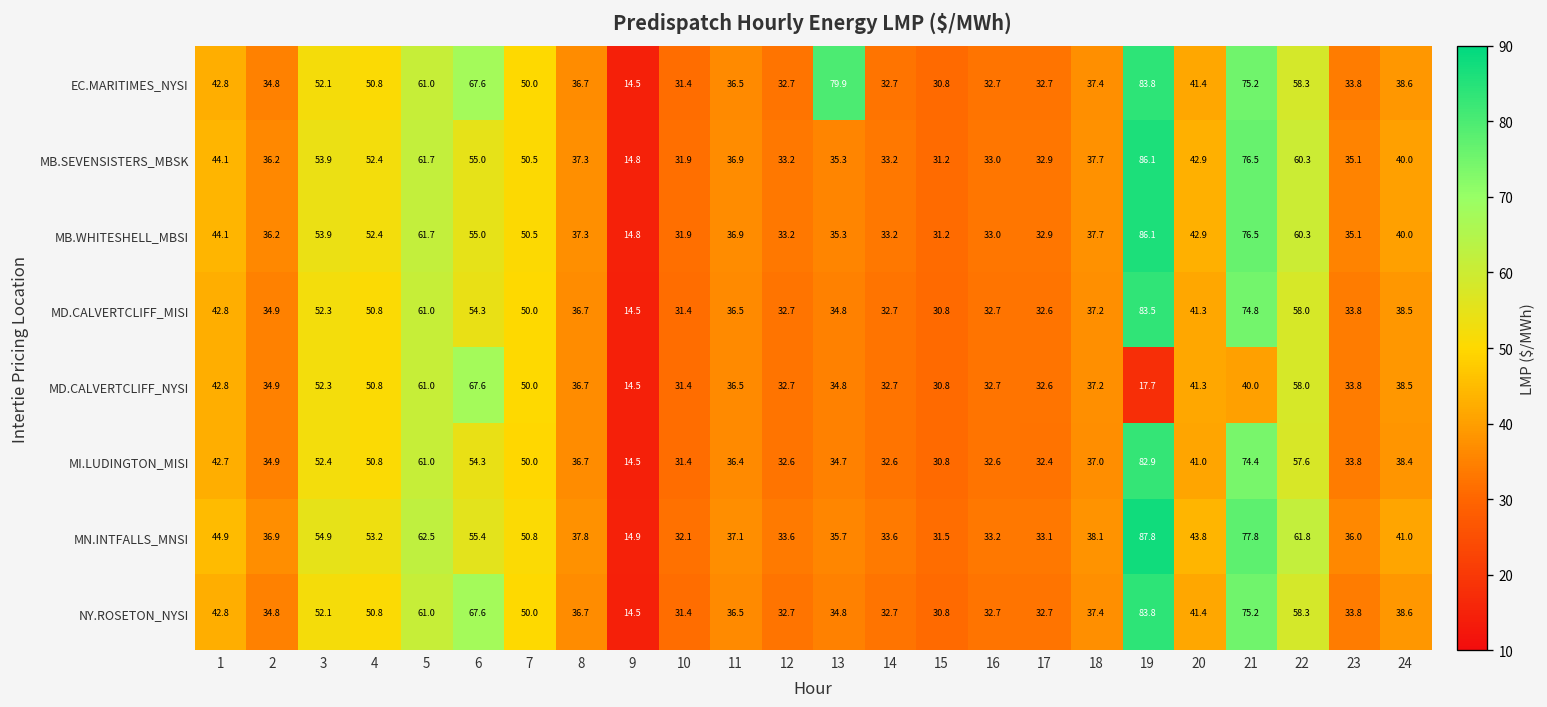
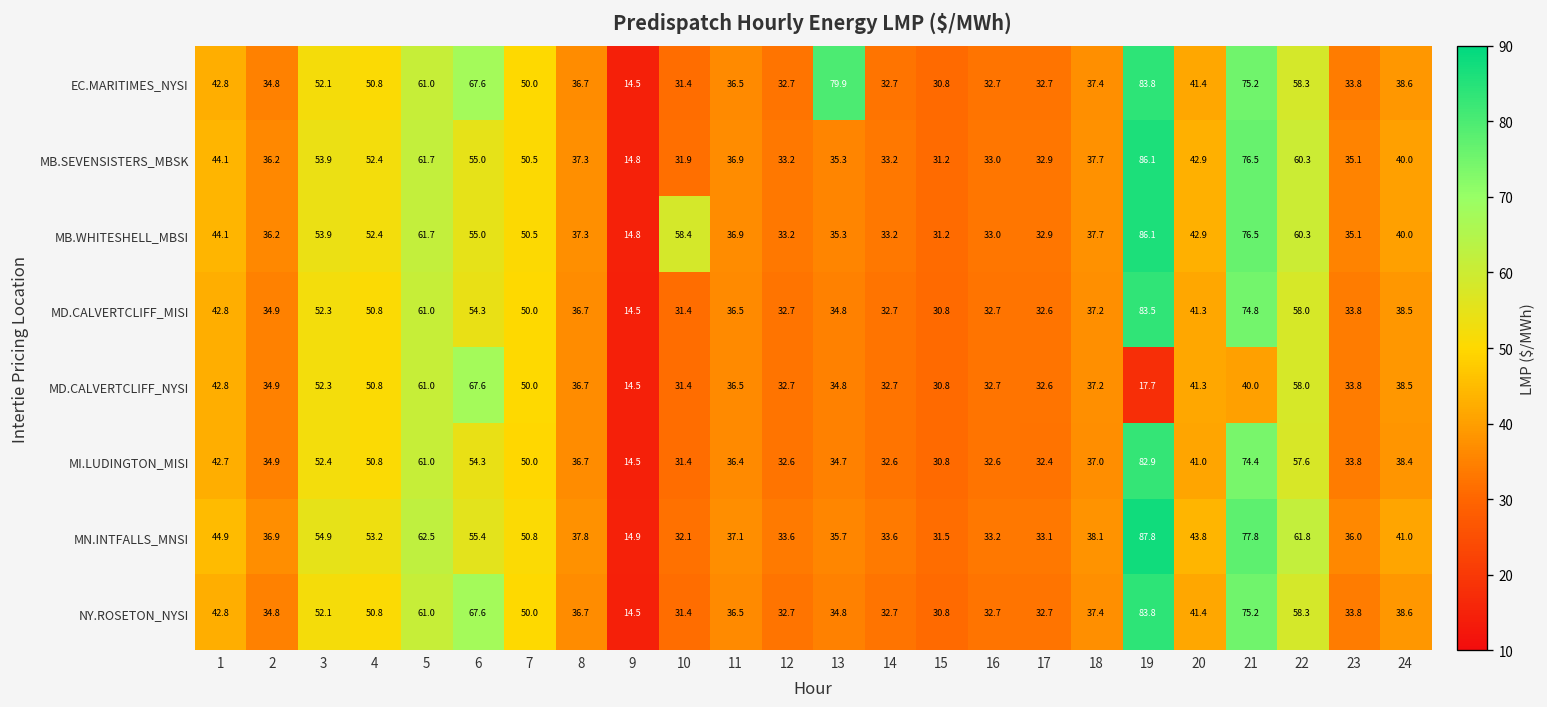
MB.WHITESHELL_MBSI, 10: 31.9 -> 58.4
